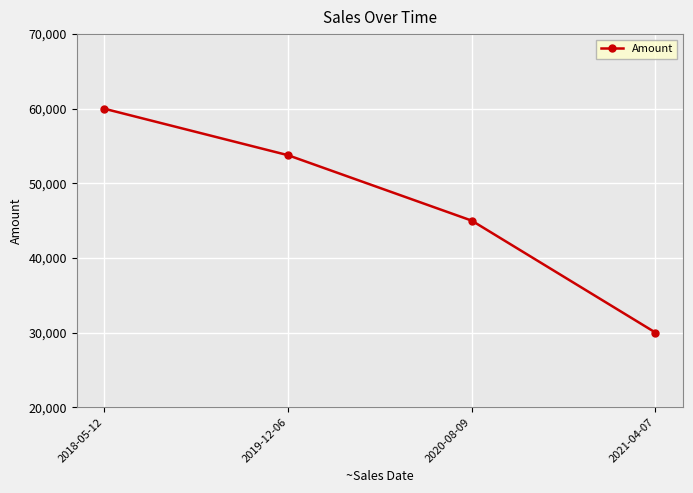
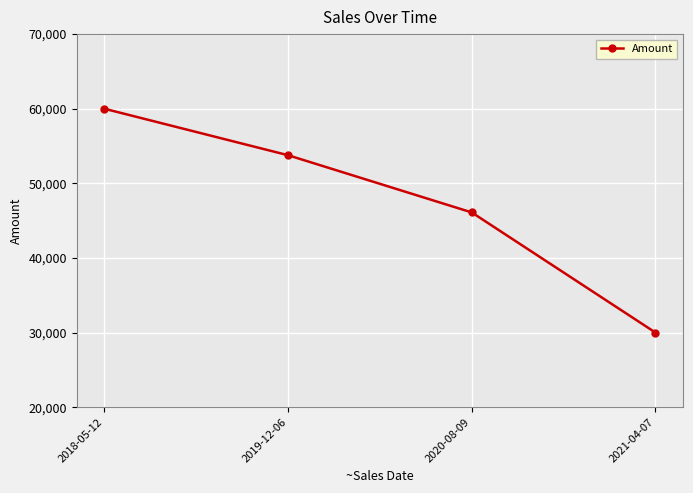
2020-08-09: 45,000 -> 46,000
